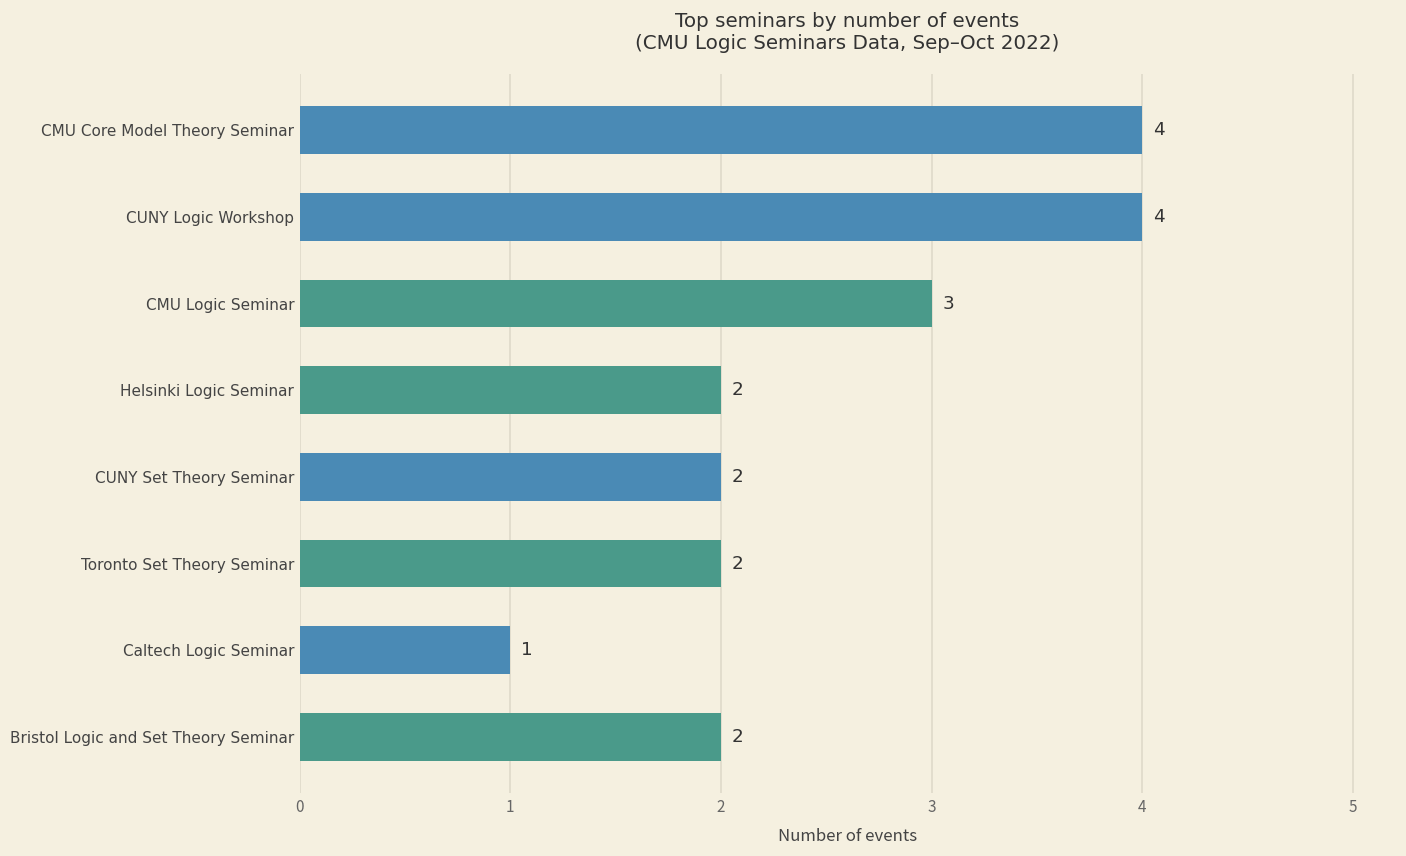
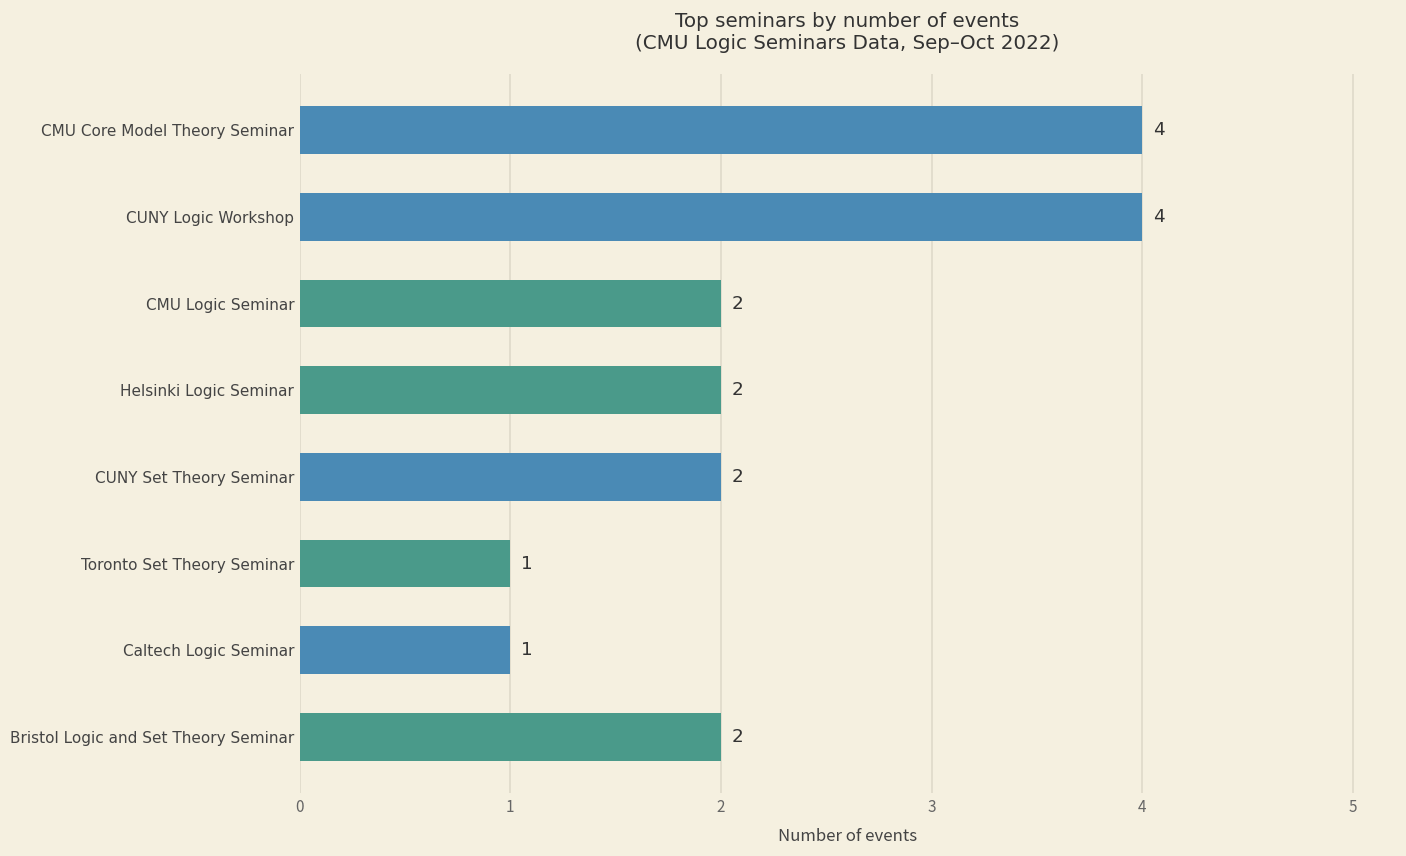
CMU Logic Seminar: 3 -> 2
Toronto Set Theory Seminar: 2 -> 1
